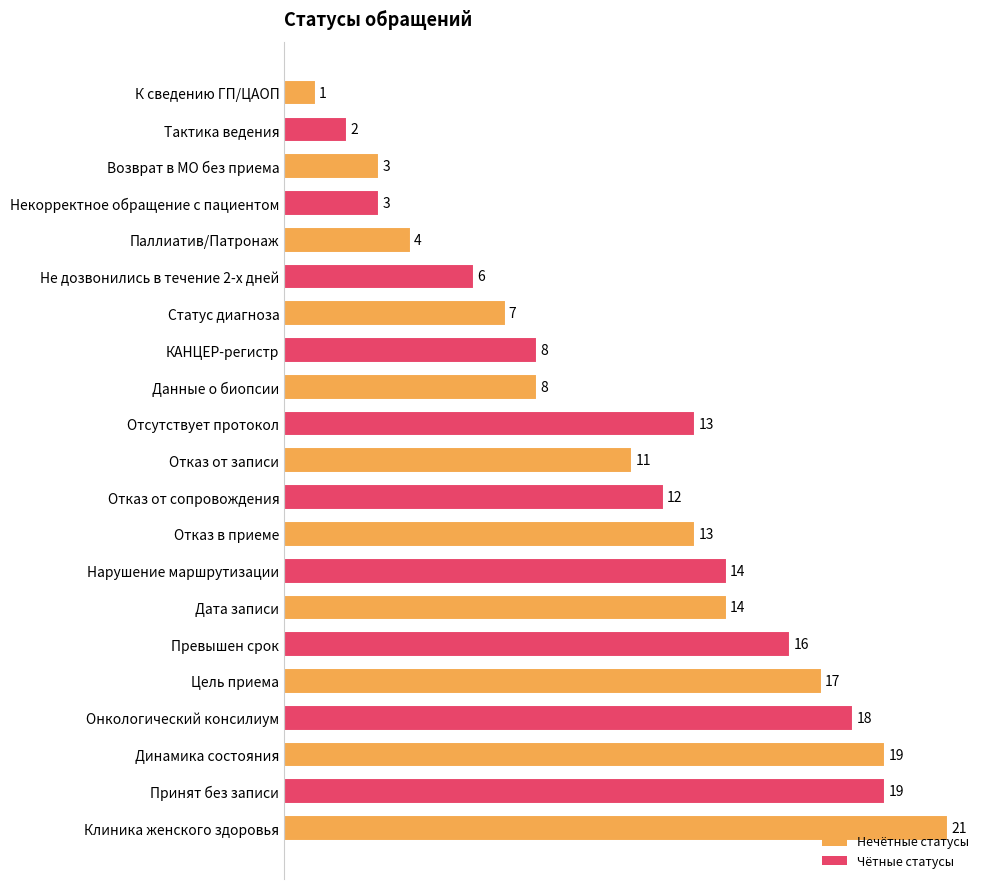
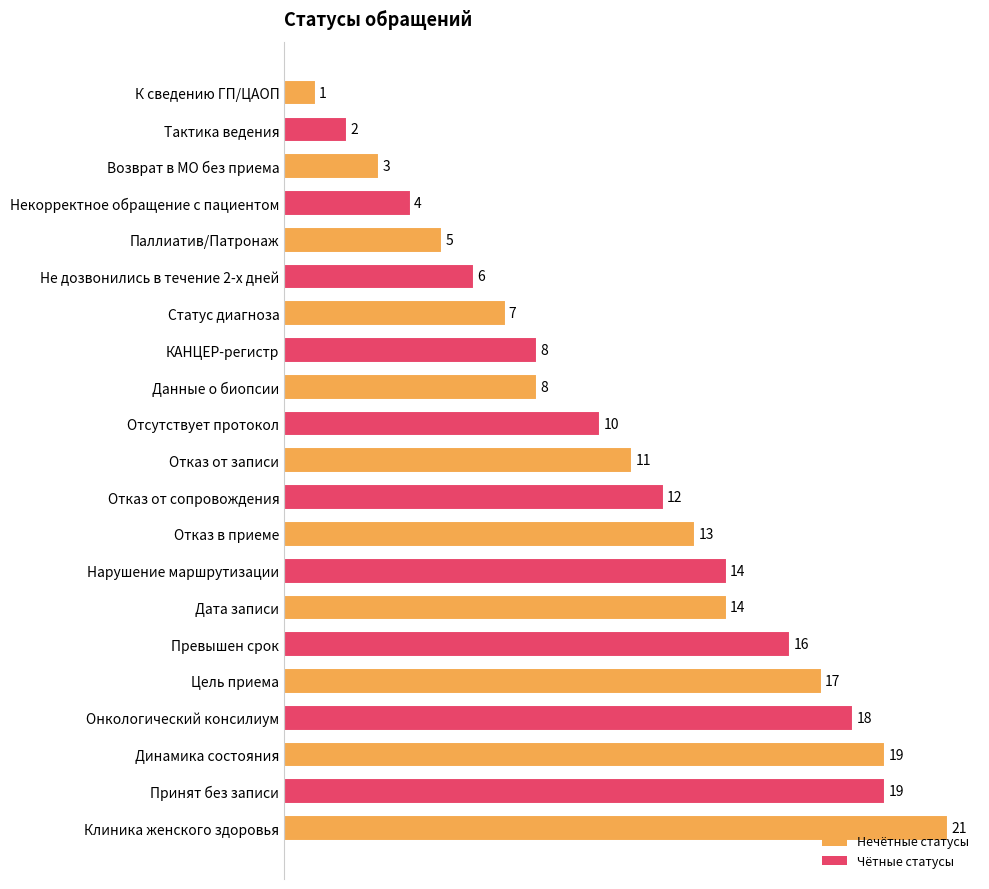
Некорректное обращение с пациентом: 3 -> 4
Паллиатив/Патронаж: 4 -> 5
Отсутствует протокол: 13 -> 10
